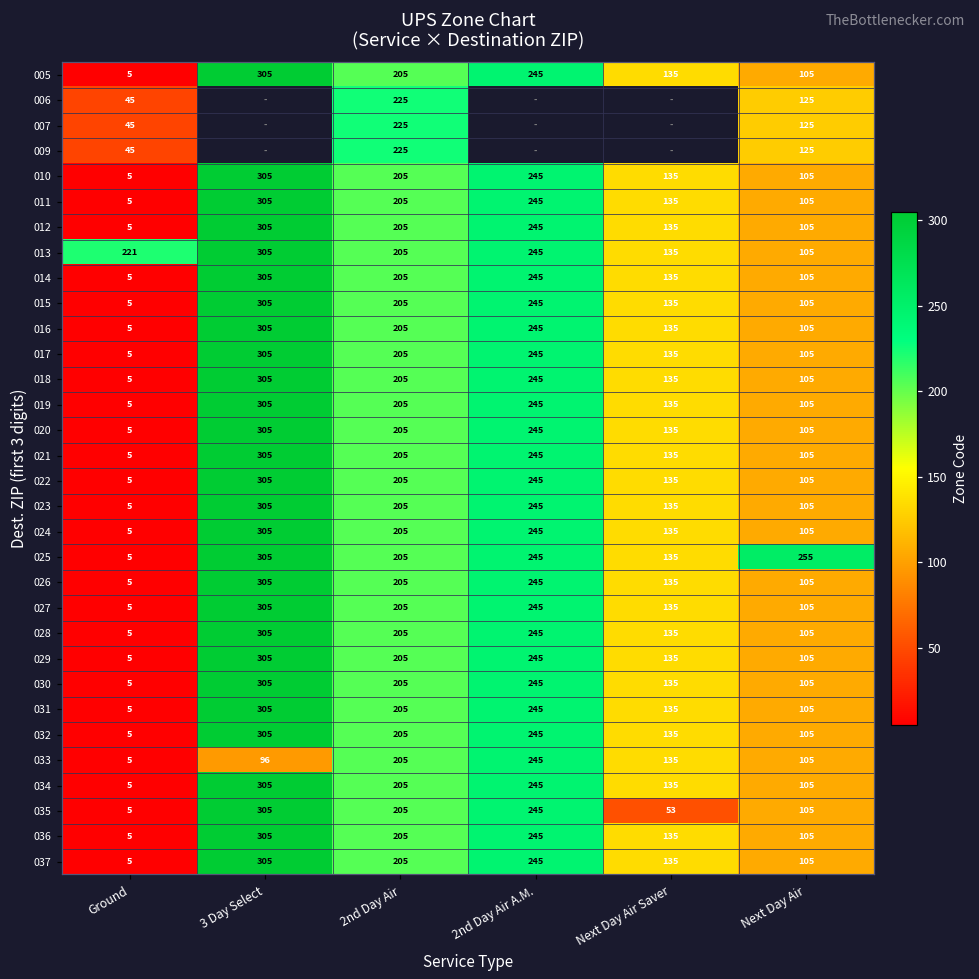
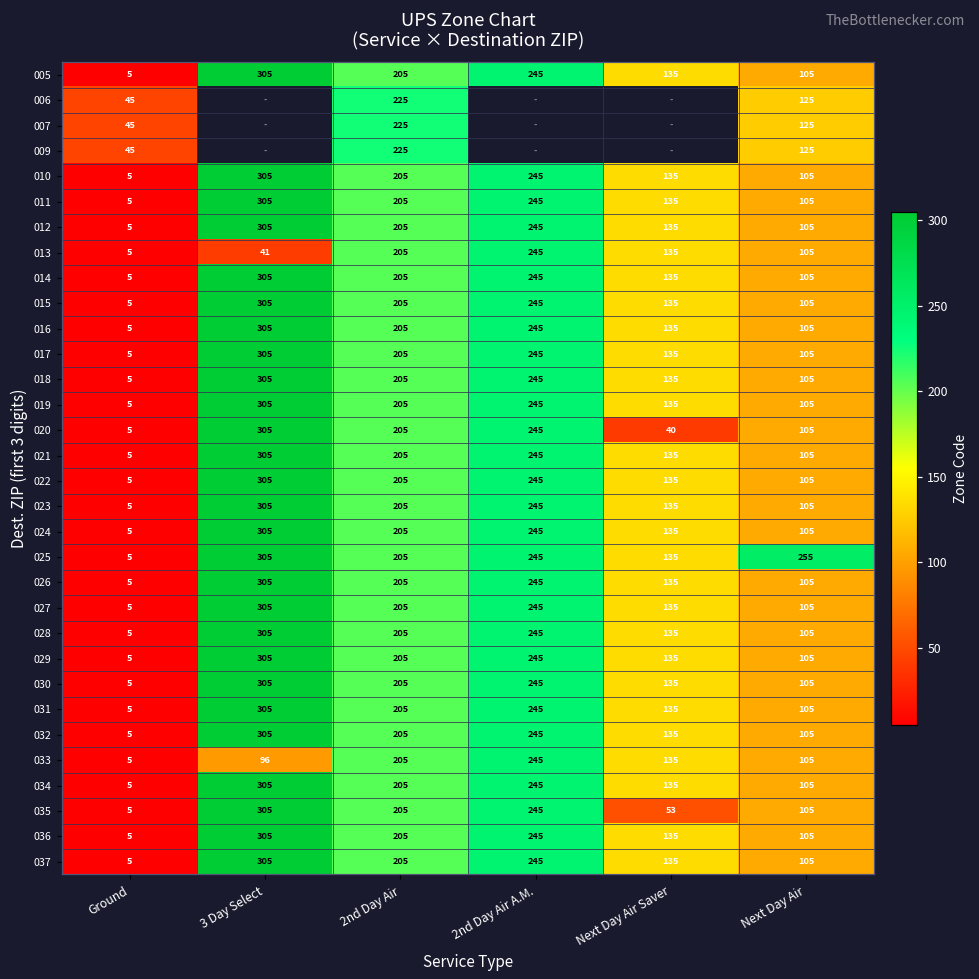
013, Ground: 221 -> 5
013, 3 Day Select: 305 -> 41
020, Next Day Air Saver: 135 -> 40
